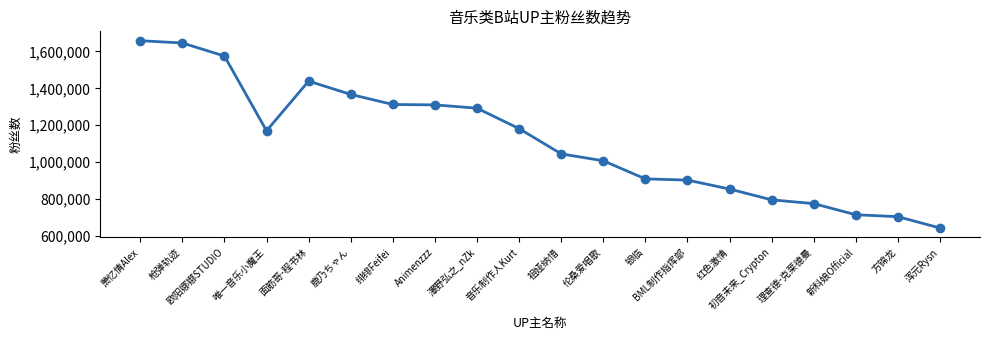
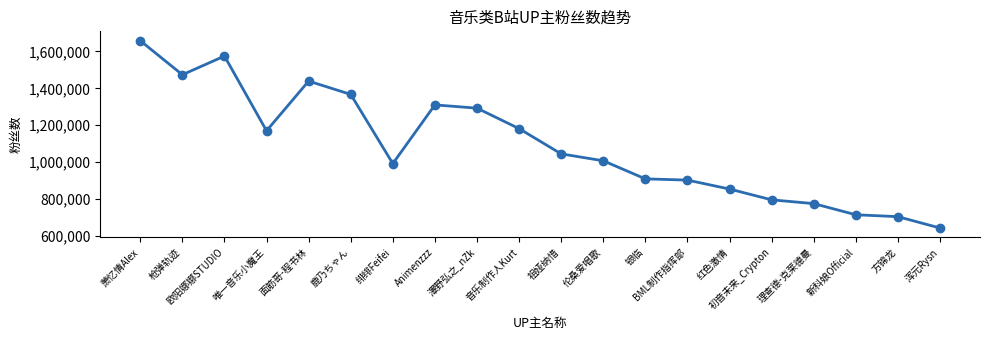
枪弹轨迹: 1,650,000 -> 1,470,000
绯绯Feifei: 1,310,000 -> 990,000
